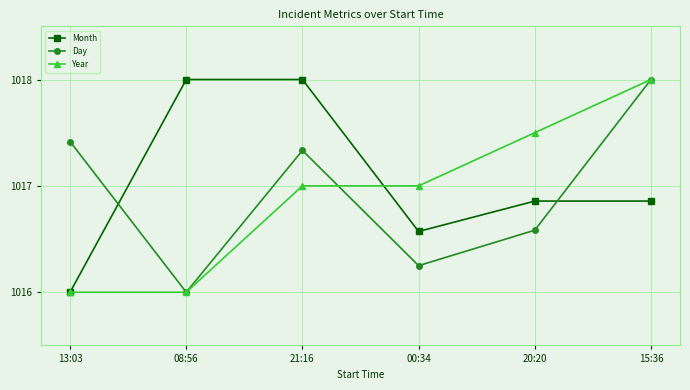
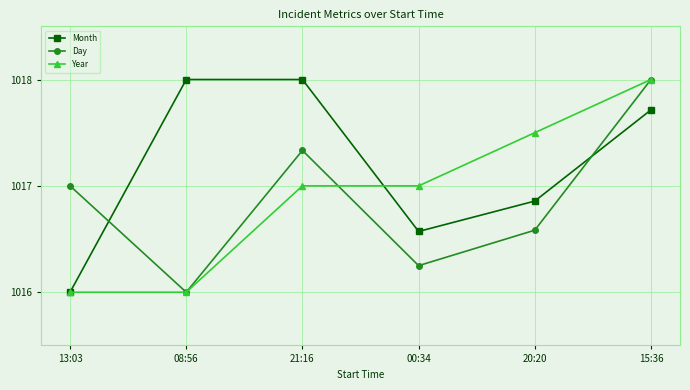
Day, 13:03: 1017.42 -> 1017.00
Month, 15:36: 1016.86 -> 1017.71
